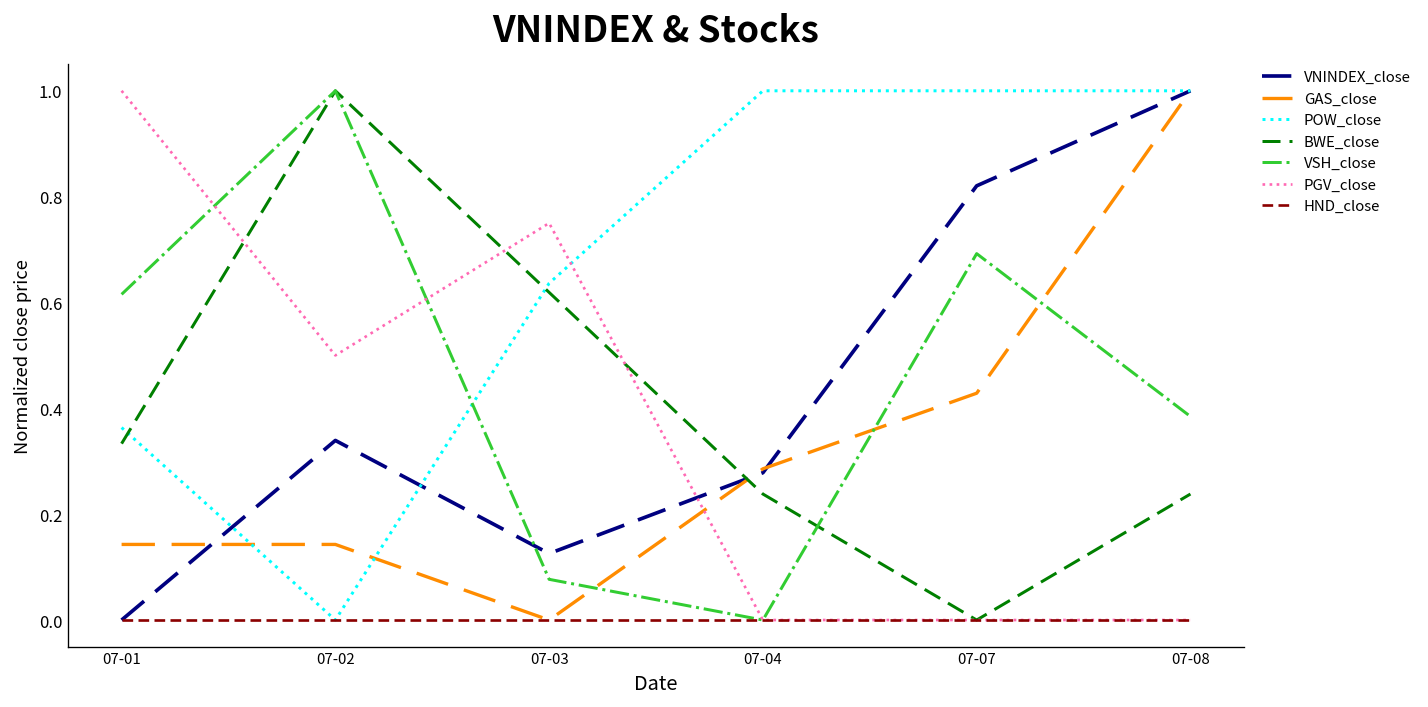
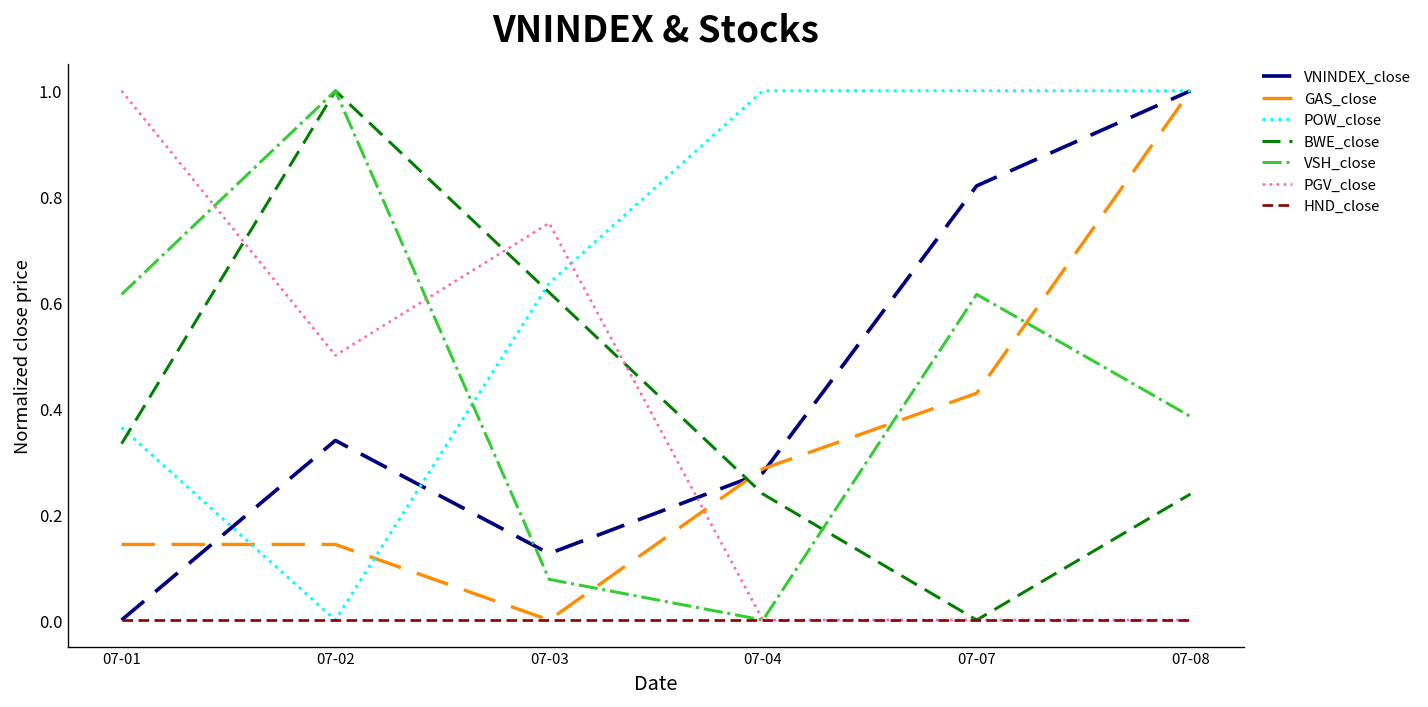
VSH_close, 07-07: 0.69 -> 0.62
